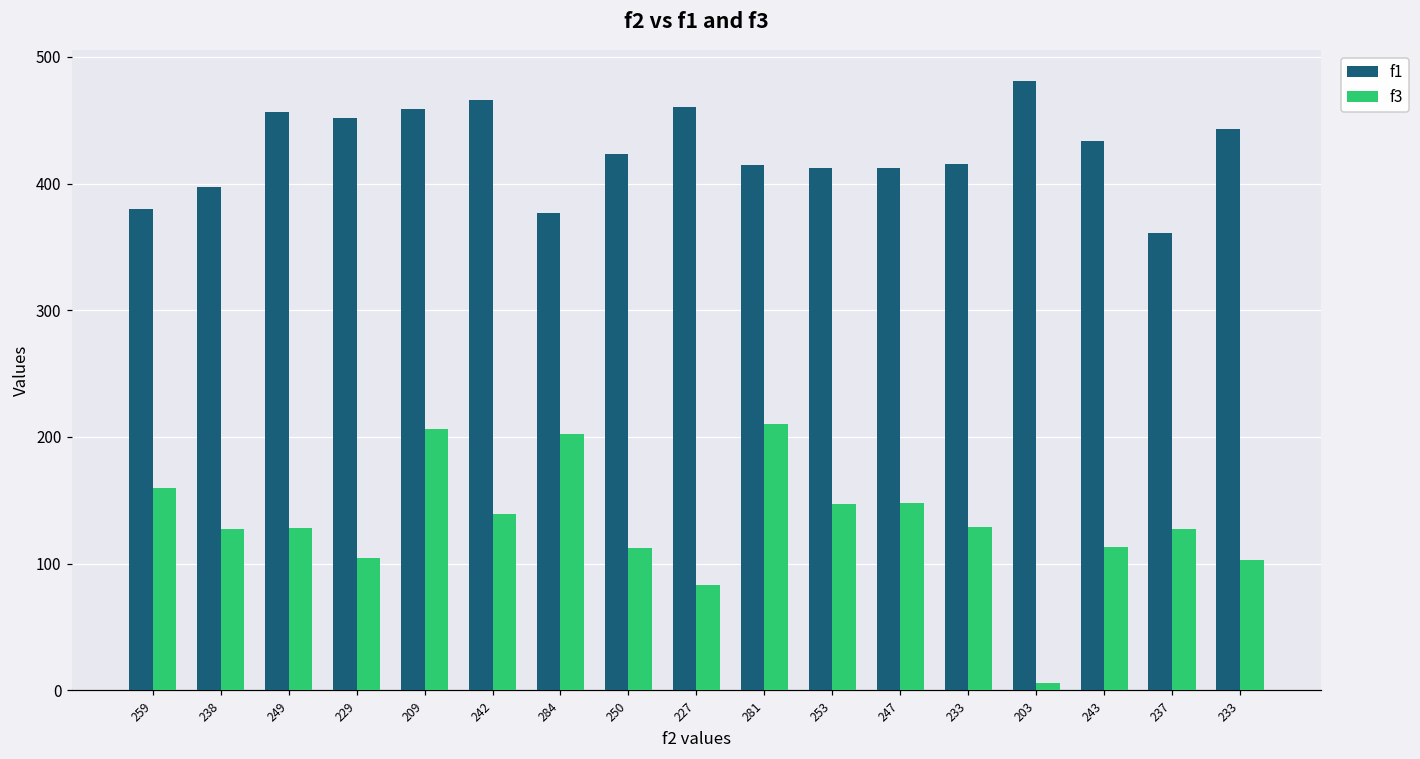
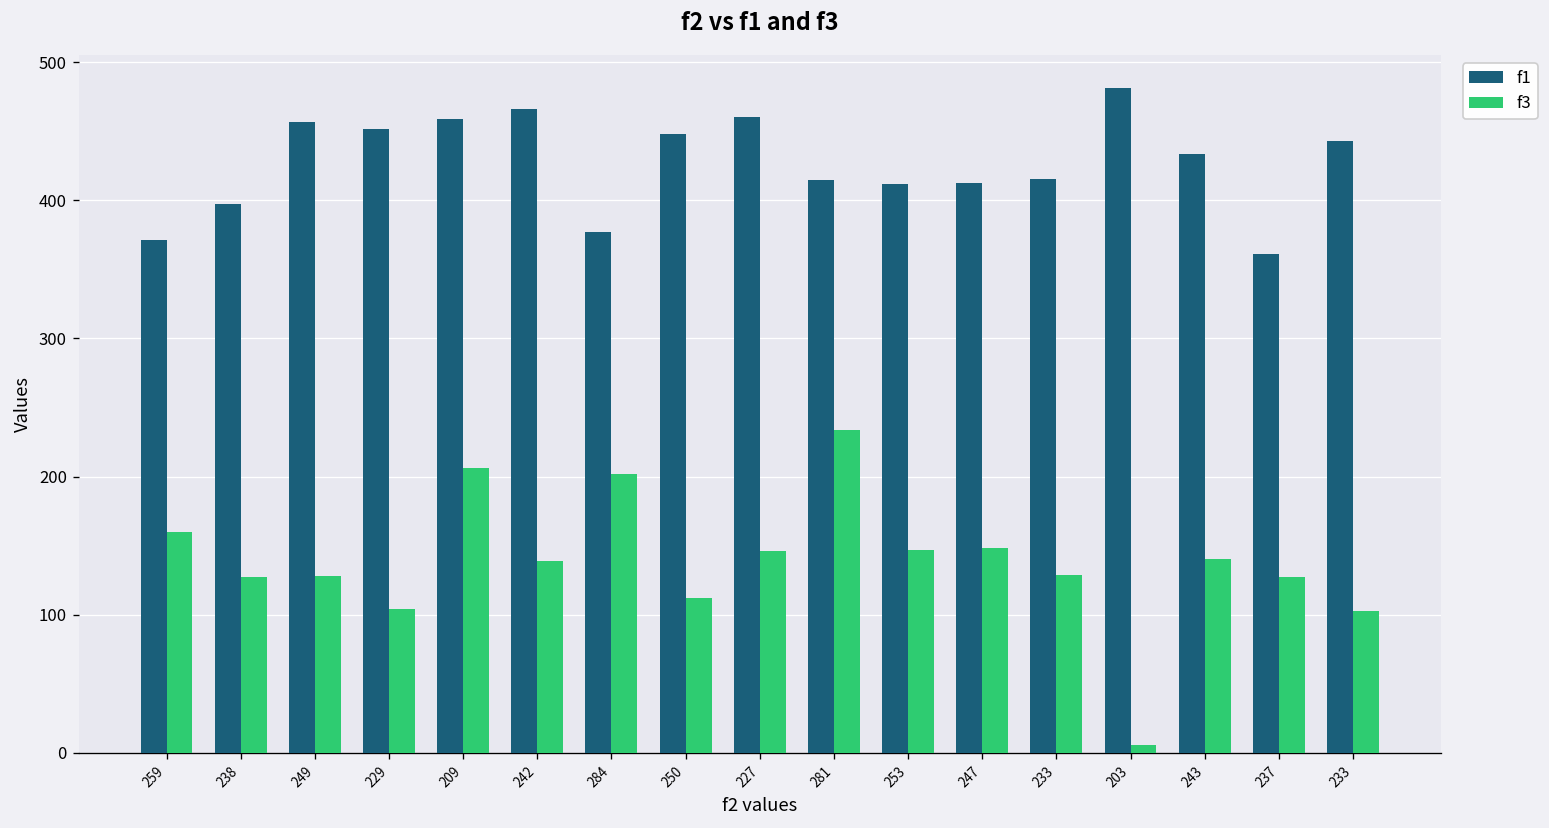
f1, 259: 380 -> 371
f1, 250: 423 -> 448
f3, 227: 83 -> 146
f3, 281: 210 -> 234
f3, 243: 113 -> 140
